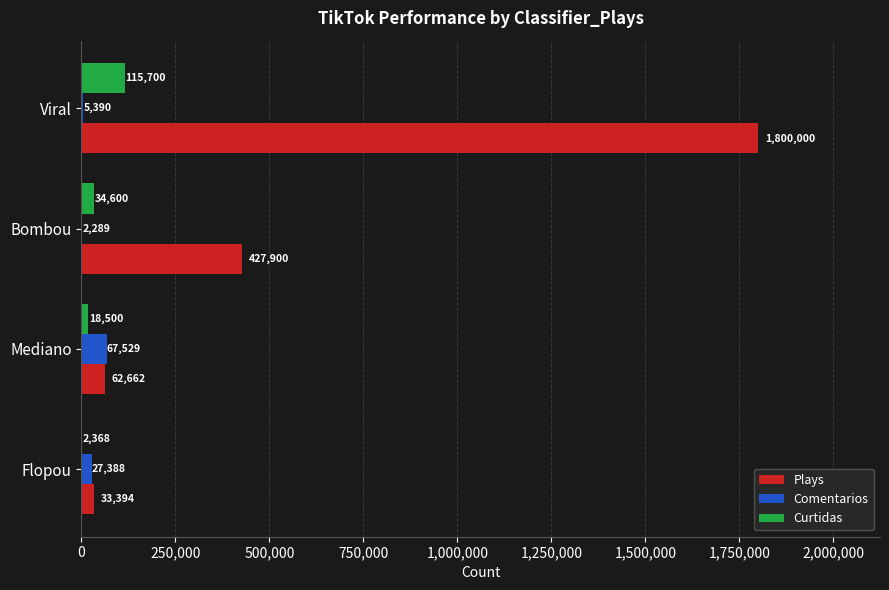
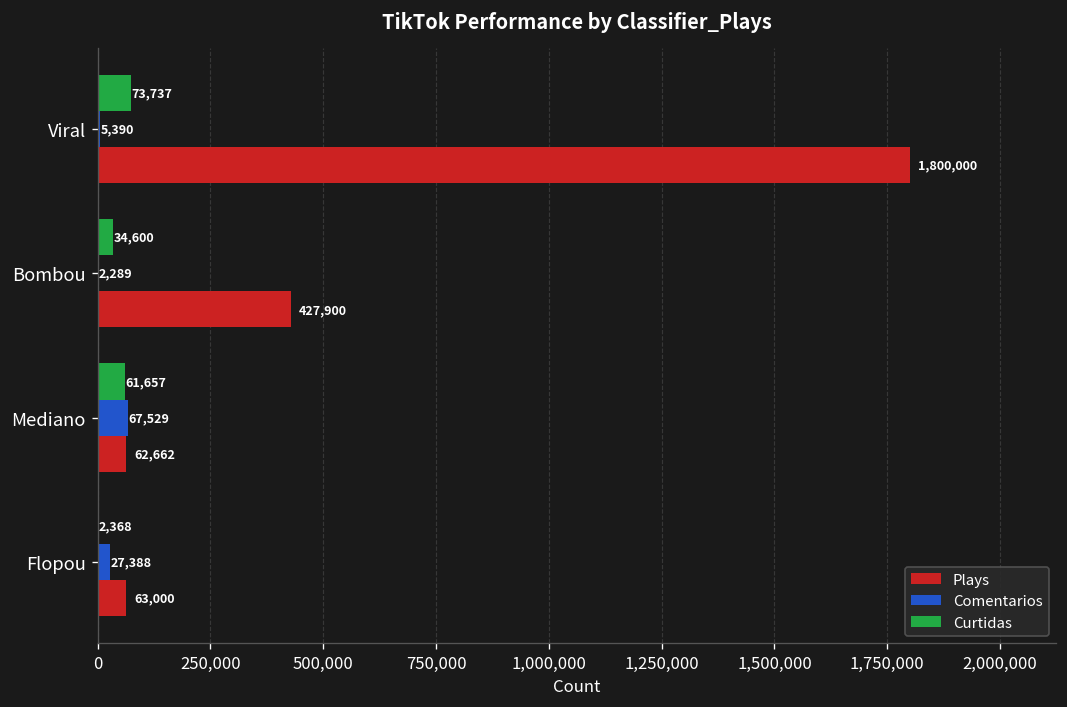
Curtidas, Viral: 115,700 -> 73,737
Curtidas, Mediano: 18,500 -> 61,657
Plays, Flopou: 33,394 -> 63,000
